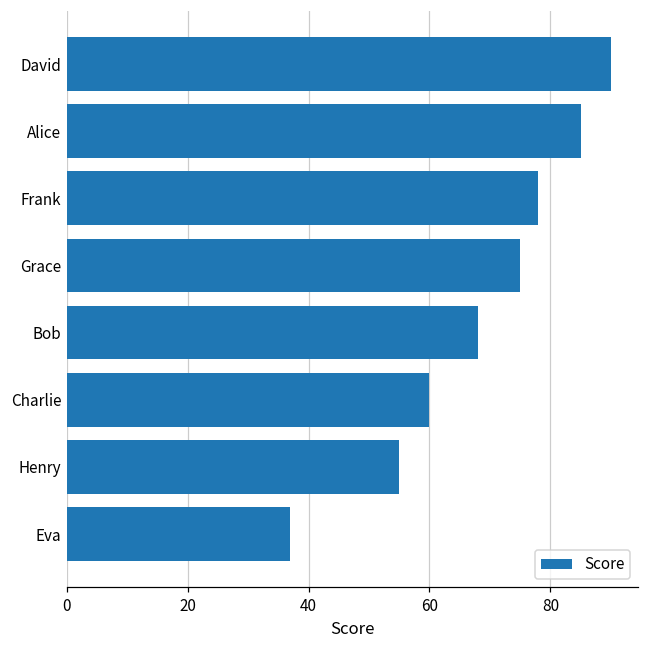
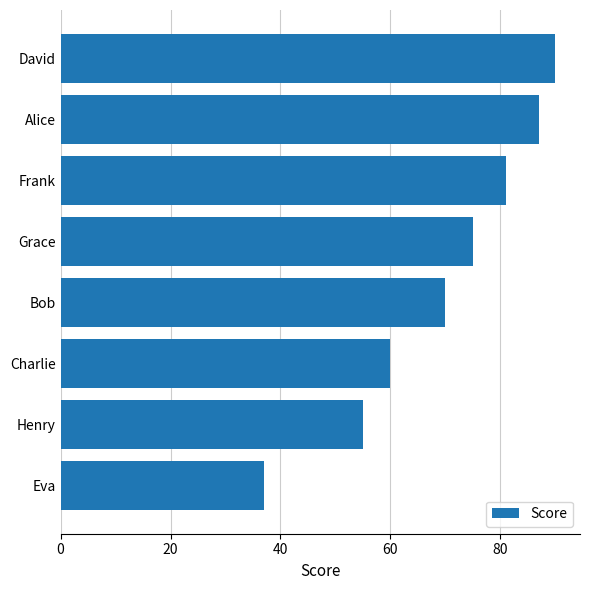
Alice: 85 -> 87
Frank: 78 -> 81
Bob: 68 -> 70
